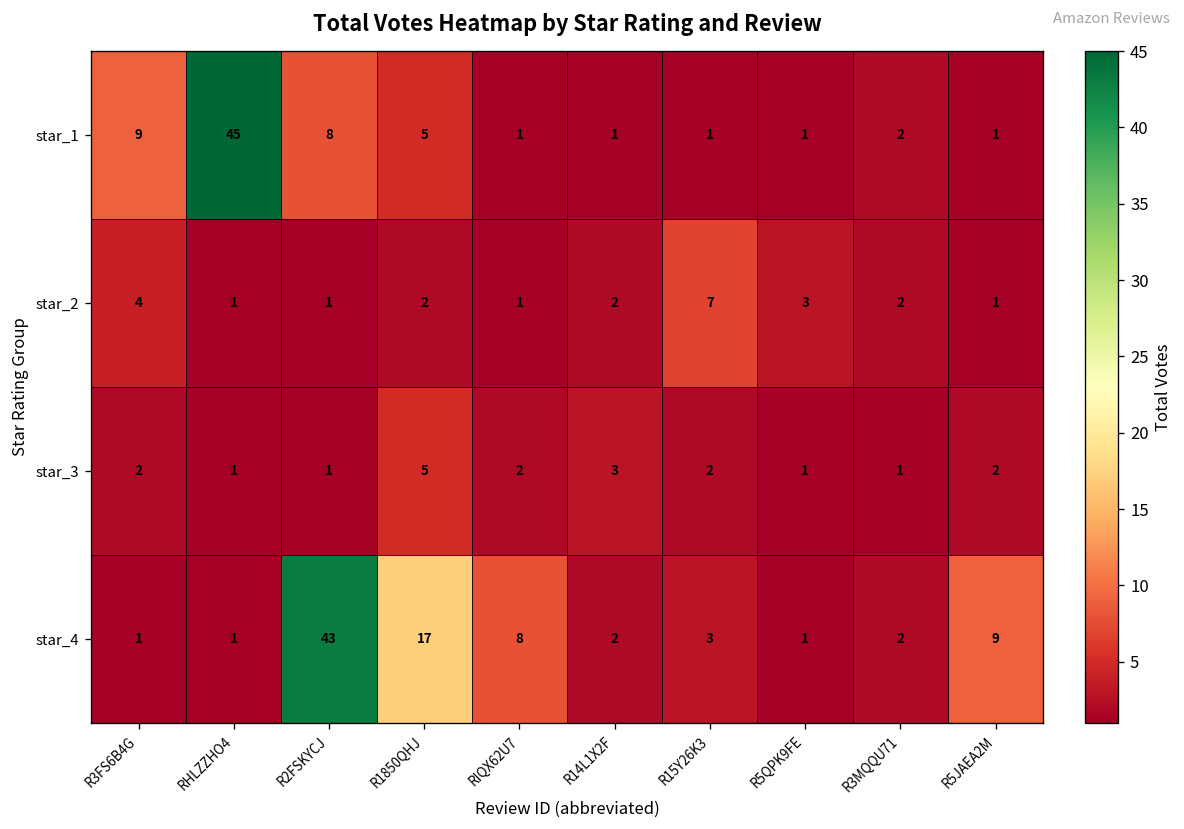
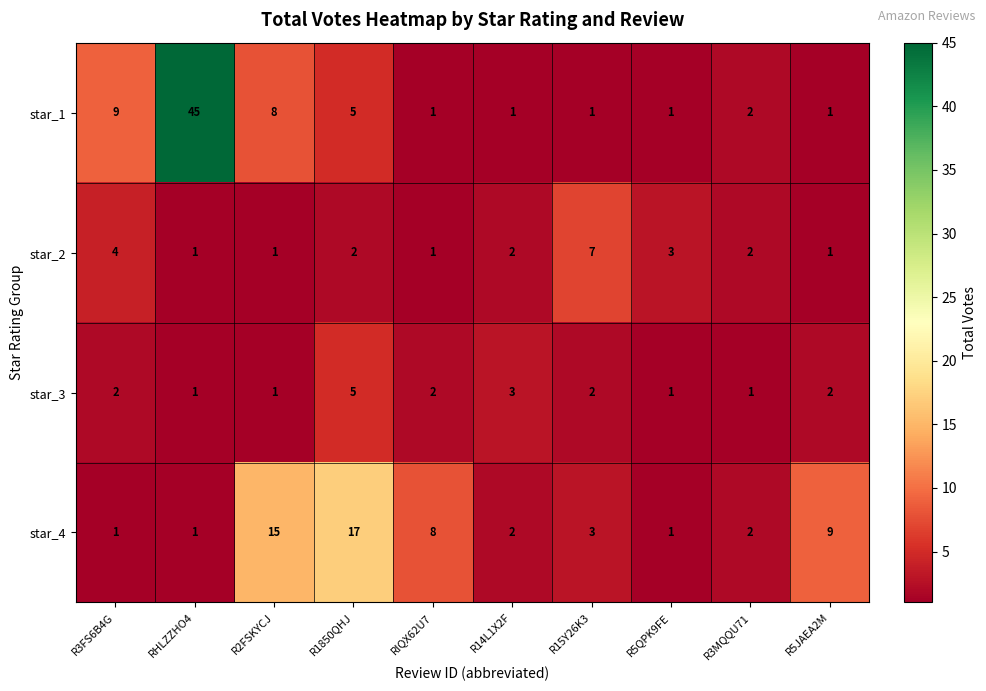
star_4, R2FSKYCJ: 43 -> 15
